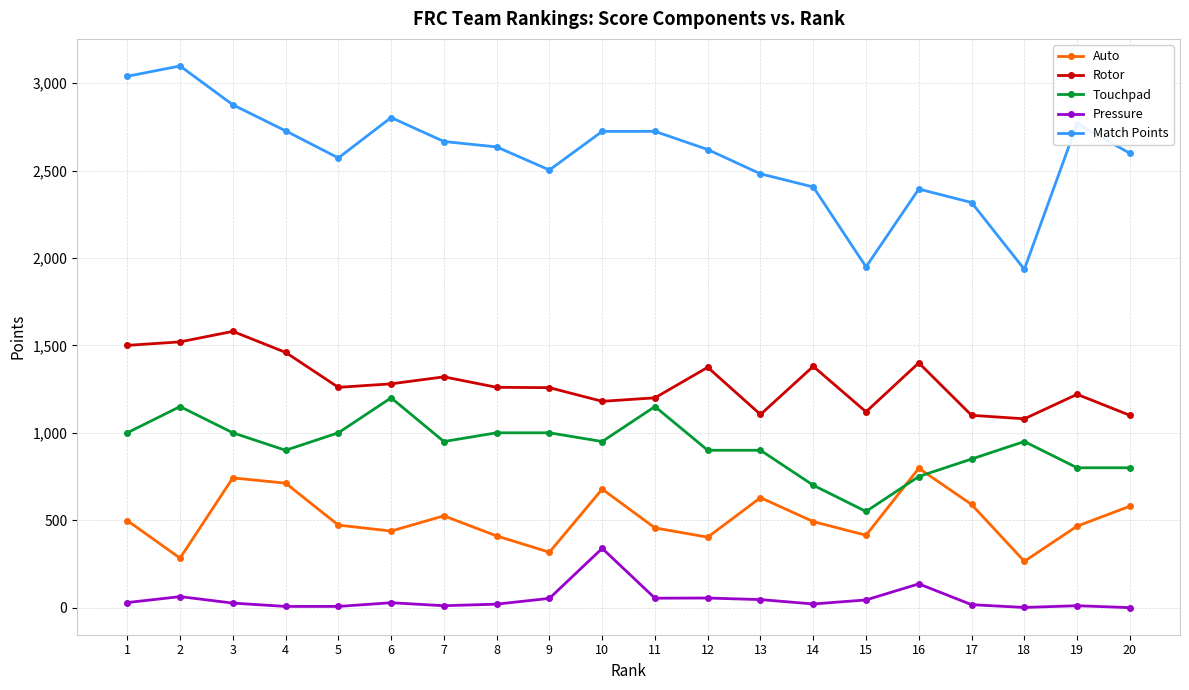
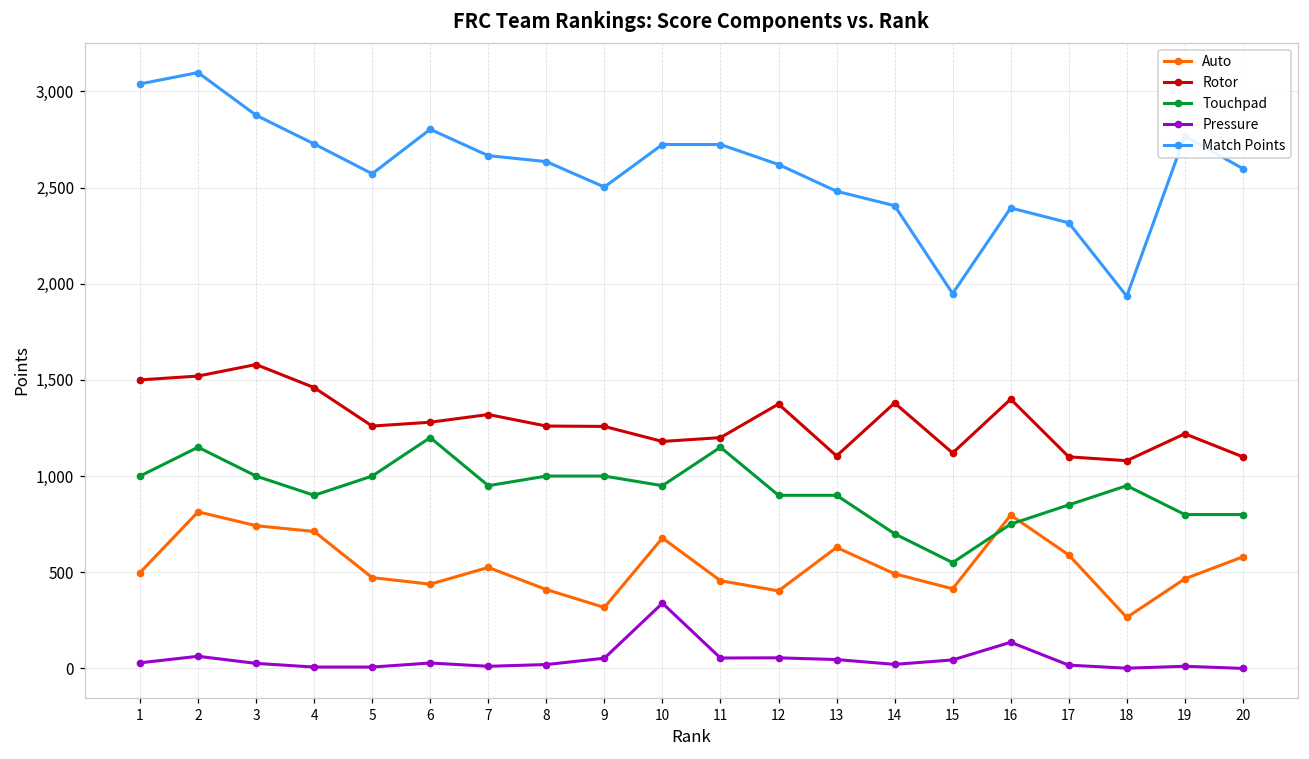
Auto, 2: 280 -> 810
